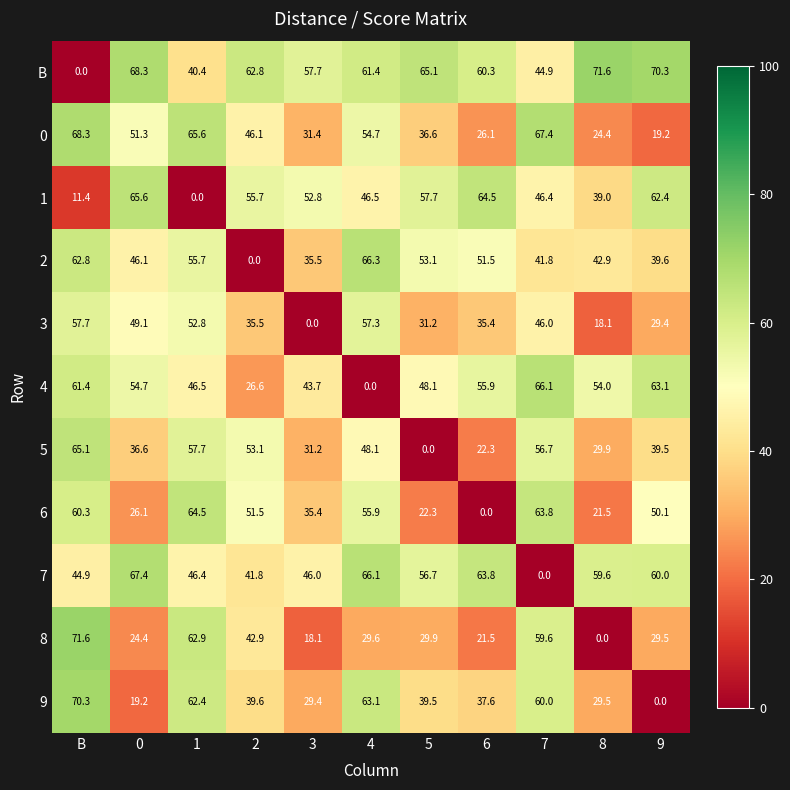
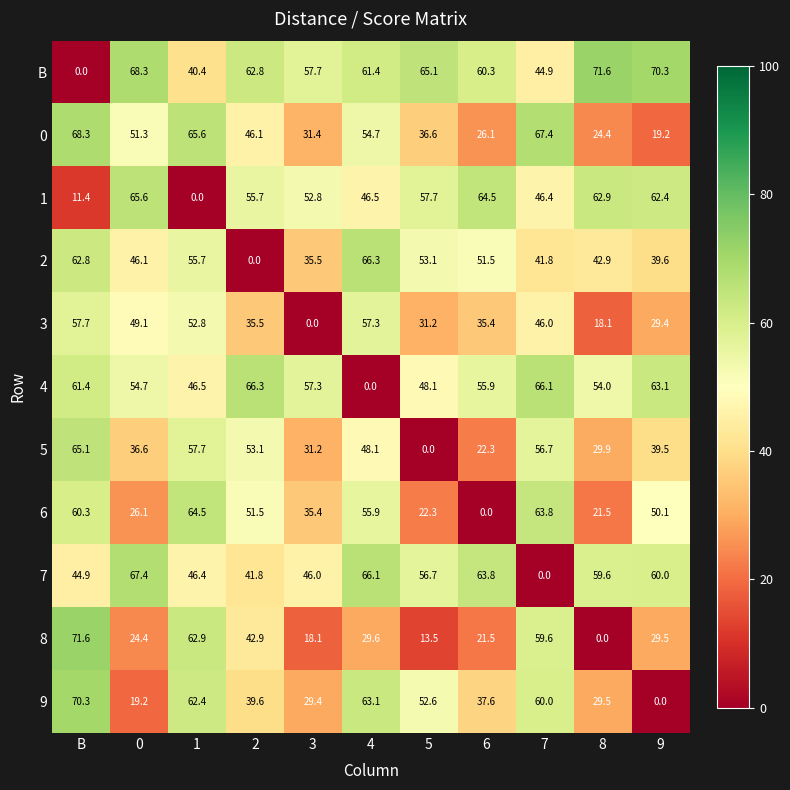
1, 8: 39.0 -> 62.9
4, 2: 26.6 -> 66.3
4, 3: 43.7 -> 57.3
8, 5: 29.9 -> 13.5
9, 5: 39.5 -> 52.6
